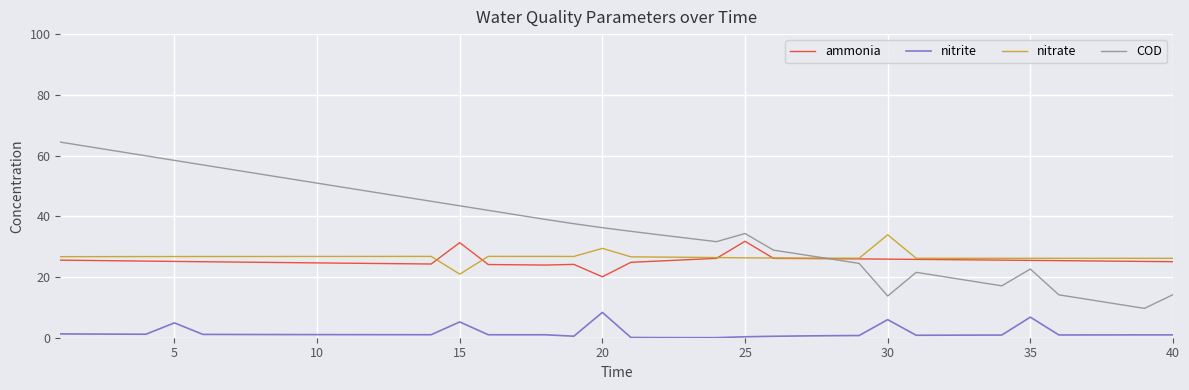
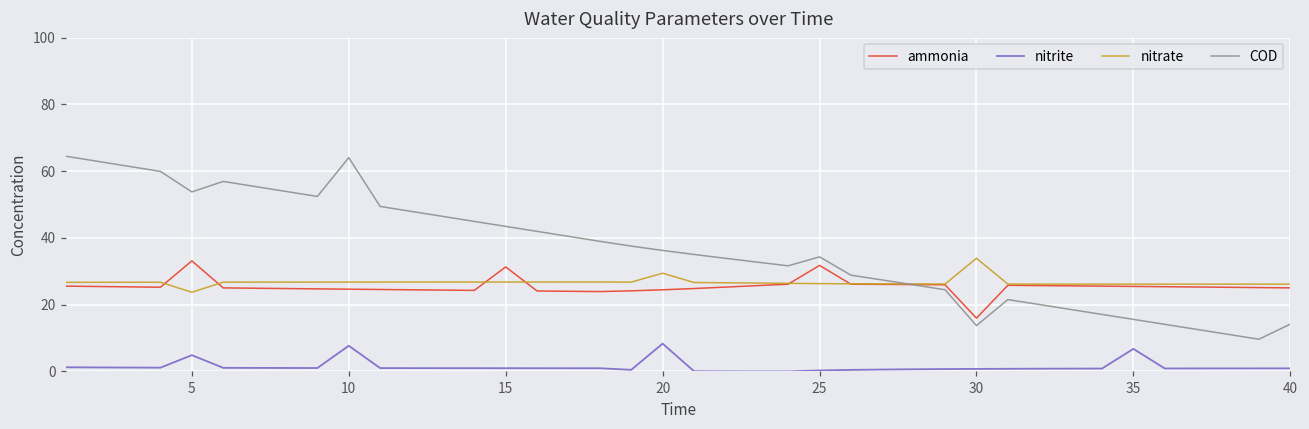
ammonia, 5: 25 -> 33
nitrate, 5: 27 -> 24
COD, 5: 58 -> 54
nitrite, 10: 1 -> 8
COD, 10: 51 -> 64
nitrite, 15: 5 -> 1
nitrate, 15: 21 -> 27
ammonia, 20: 20 -> 24
ammonia, 30: 26 -> 16
nitrite, 30: 6 -> 1
COD, 35: 23 -> 16
